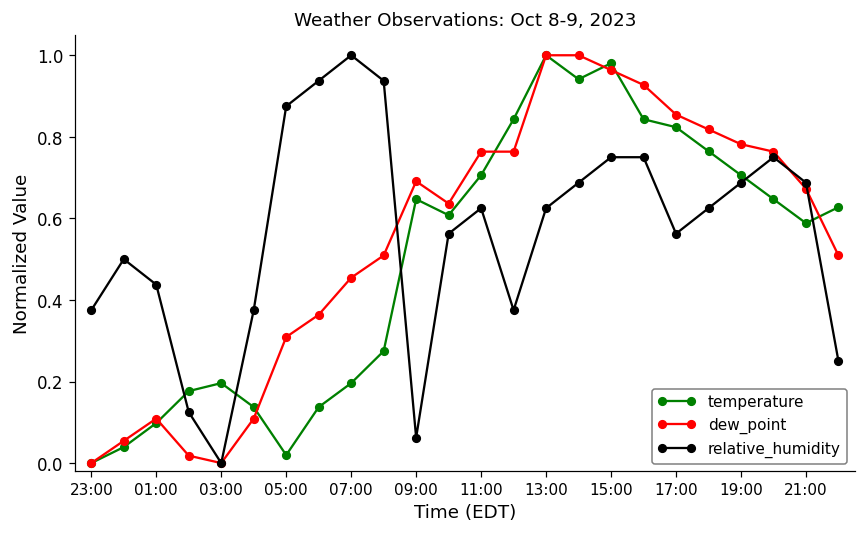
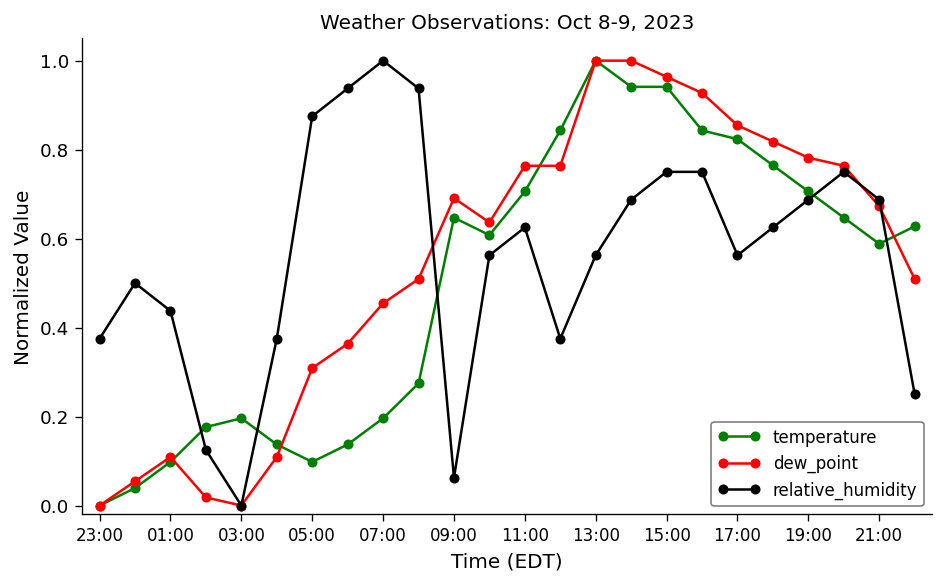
temperature, 05:00: 0.02 -> 0.10
relative_humidity, 13:00: 0.63 -> 0.56
temperature, 15:00: 0.98 -> 0.94
